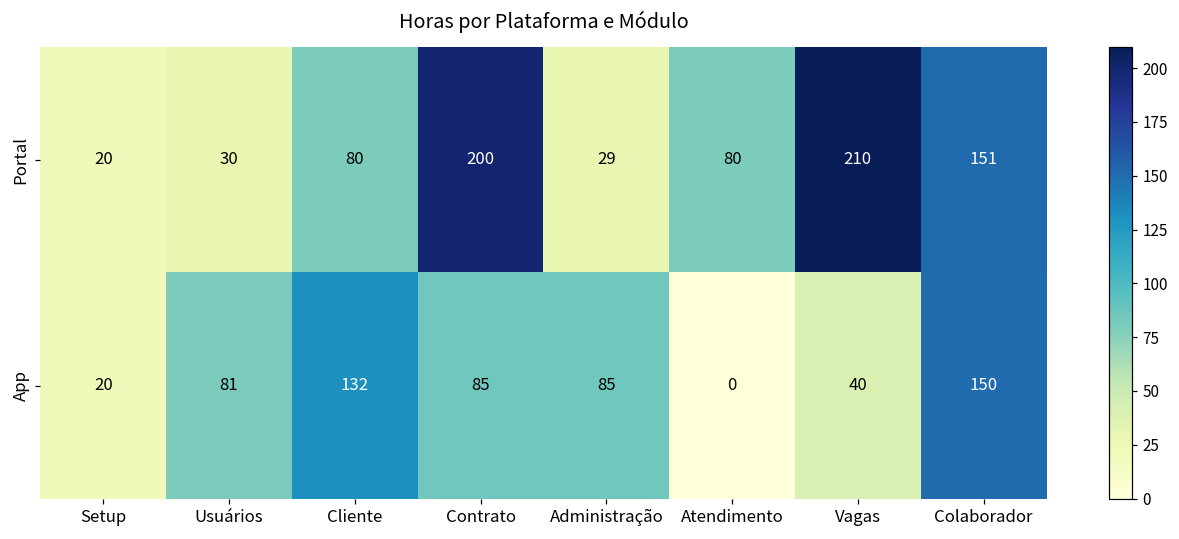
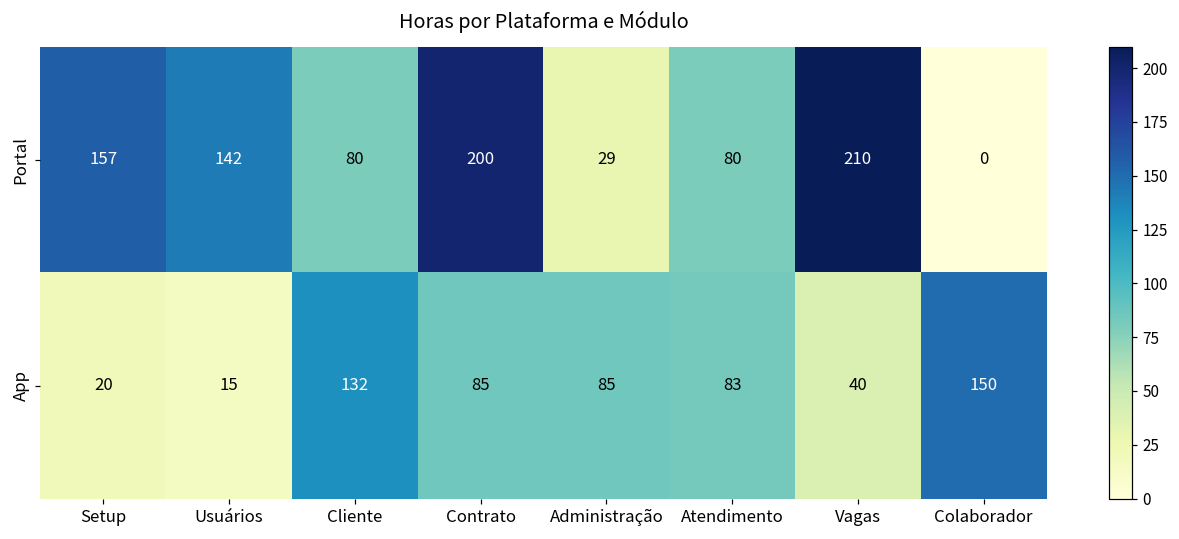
Portal, Setup: 20 -> 157
Portal, Usuários: 30 -> 142
Portal, Colaborador: 151 -> 0
App, Usuários: 81 -> 15
App, Atendimento: 0 -> 83
